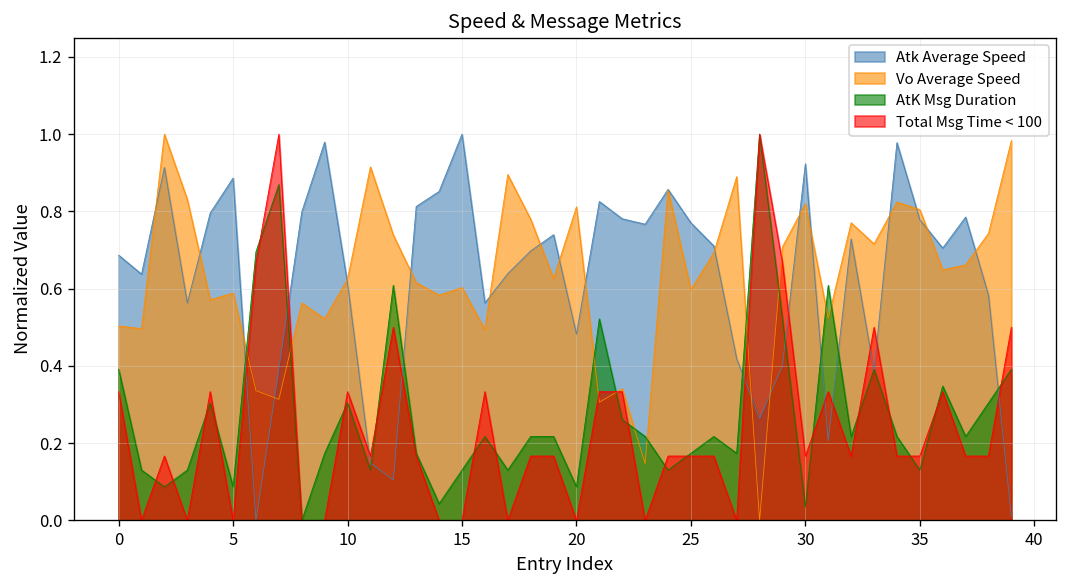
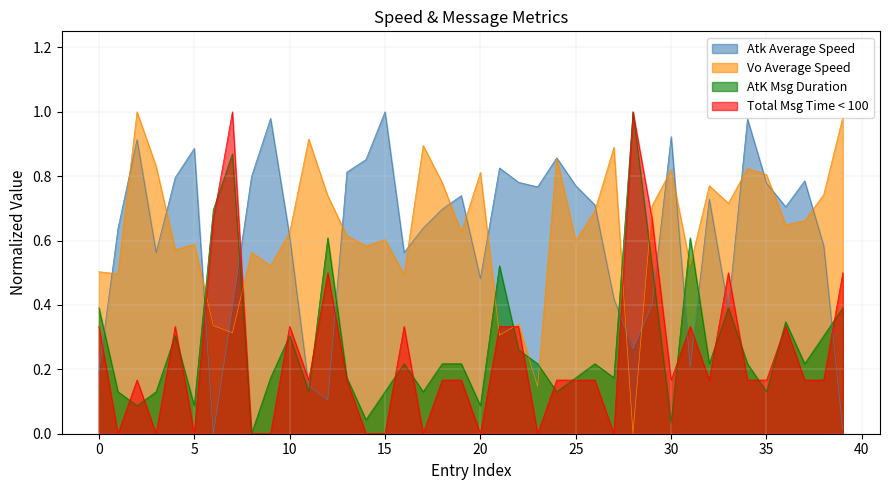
Atk Average Speed, 0: 0.69 -> 0.19
